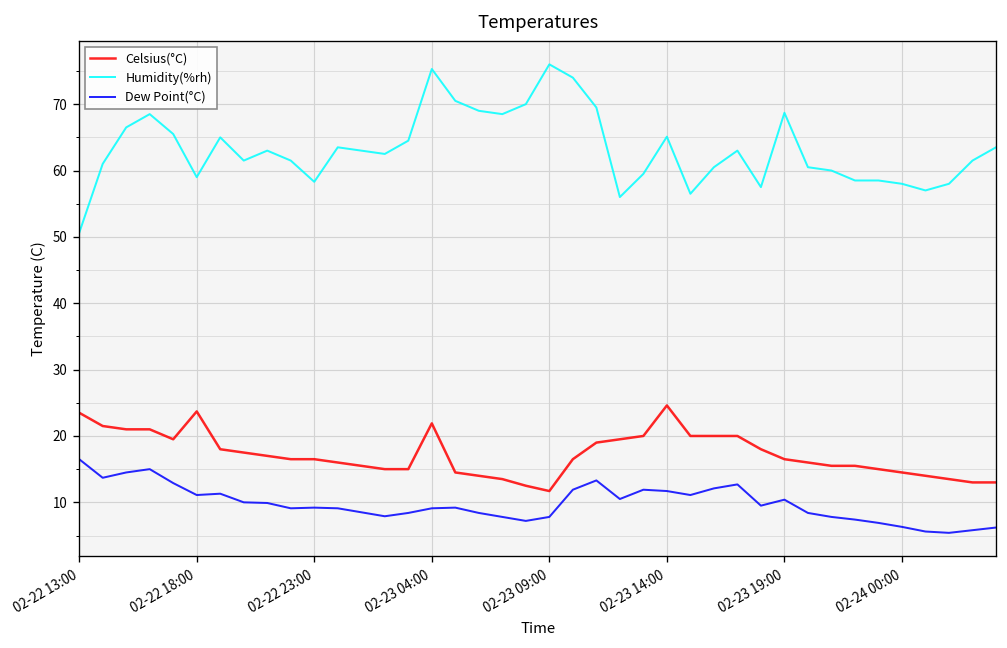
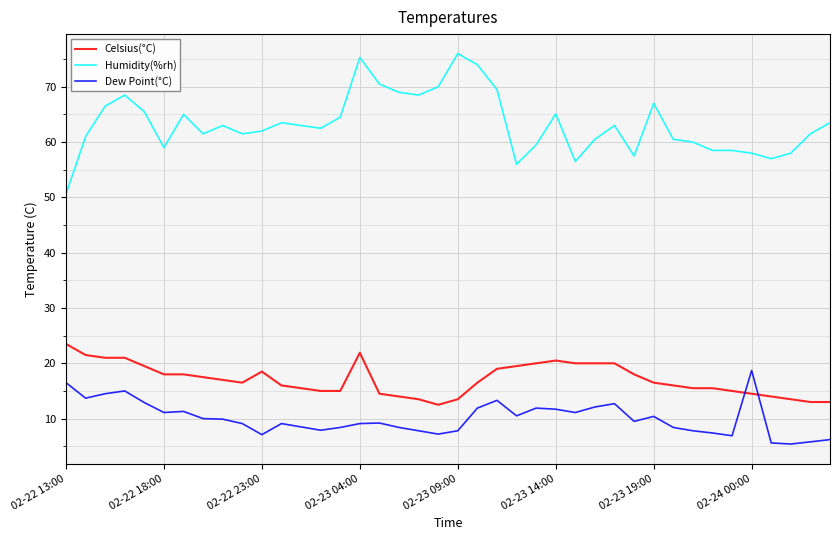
Celsius(°C), 02-22 18:00: 24 -> 18
Celsius(°C), 02-22 23:00: 17 -> 19
Humidity(%rh), 02-22 23:00: 58 -> 62
Dew Point(°C), 02-22 23:00: 9 -> 7
Celsius(°C), 02-23 09:00: 12 -> 14
Celsius(°C), 02-23 14:00: 25 -> 21
Humidity(%rh), 02-23 19:00: 69 -> 67
Dew Point(°C), 02-24 00:00: 6 -> 19
